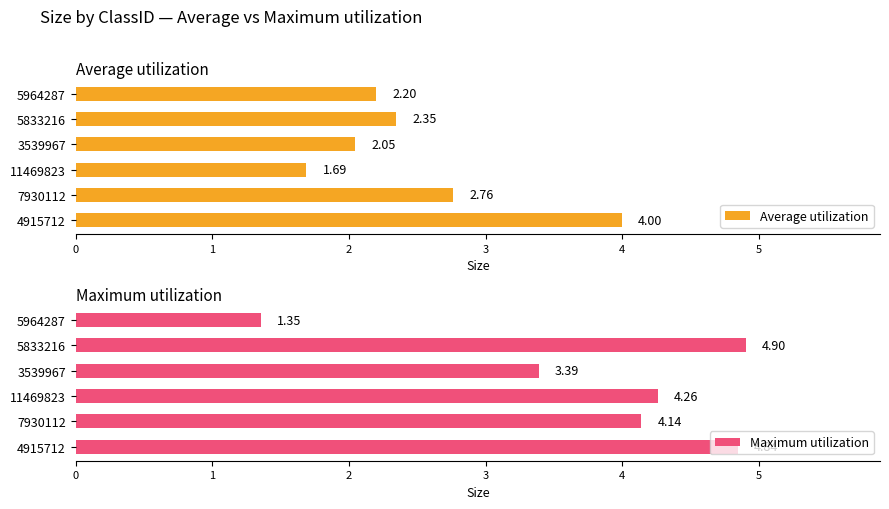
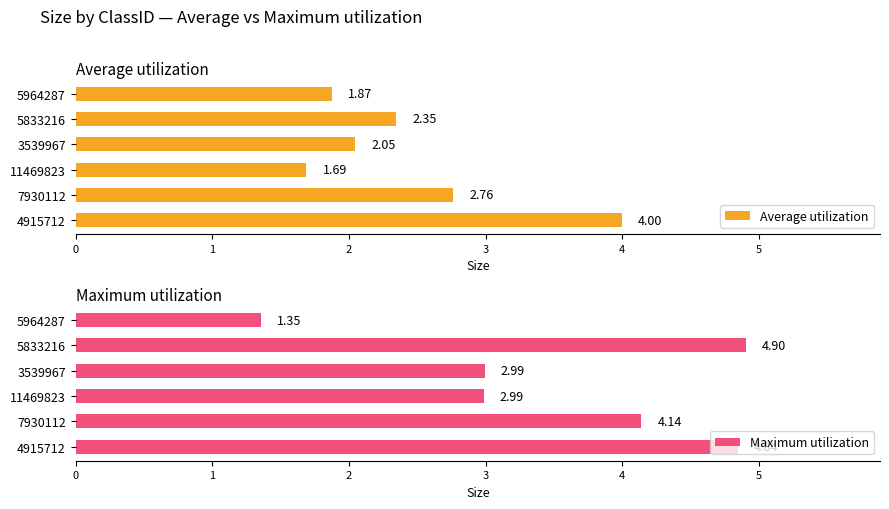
Average utilization, 5964287: 2.20 -> 1.87
Maximum utilization, 3539967: 3.39 -> 2.99
Maximum utilization, 11469823: 4.26 -> 2.99
